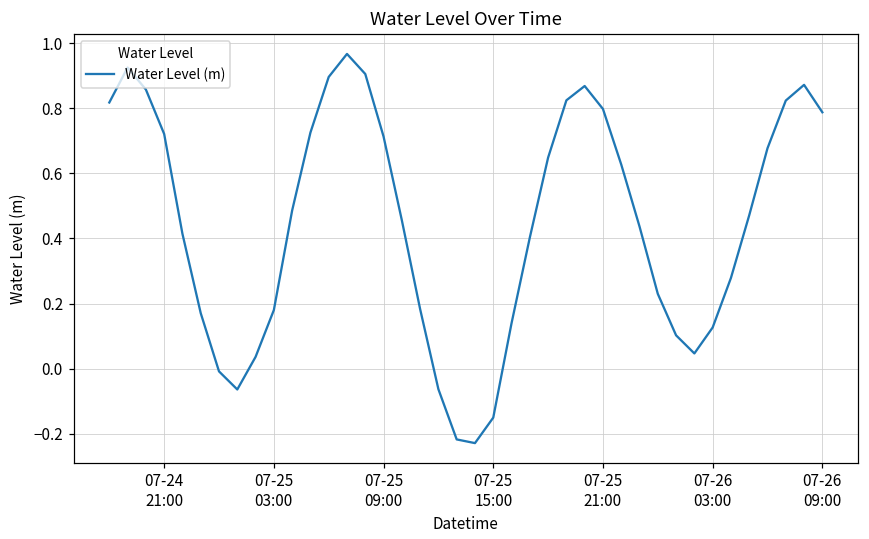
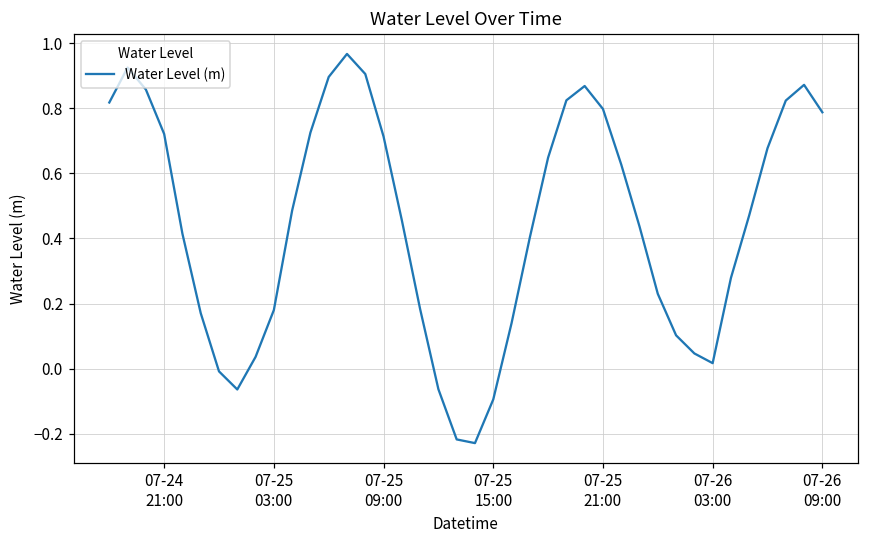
07-25 15:00: -0.15 -> -0.09
07-26 03:00: 0.13 -> 0.02
